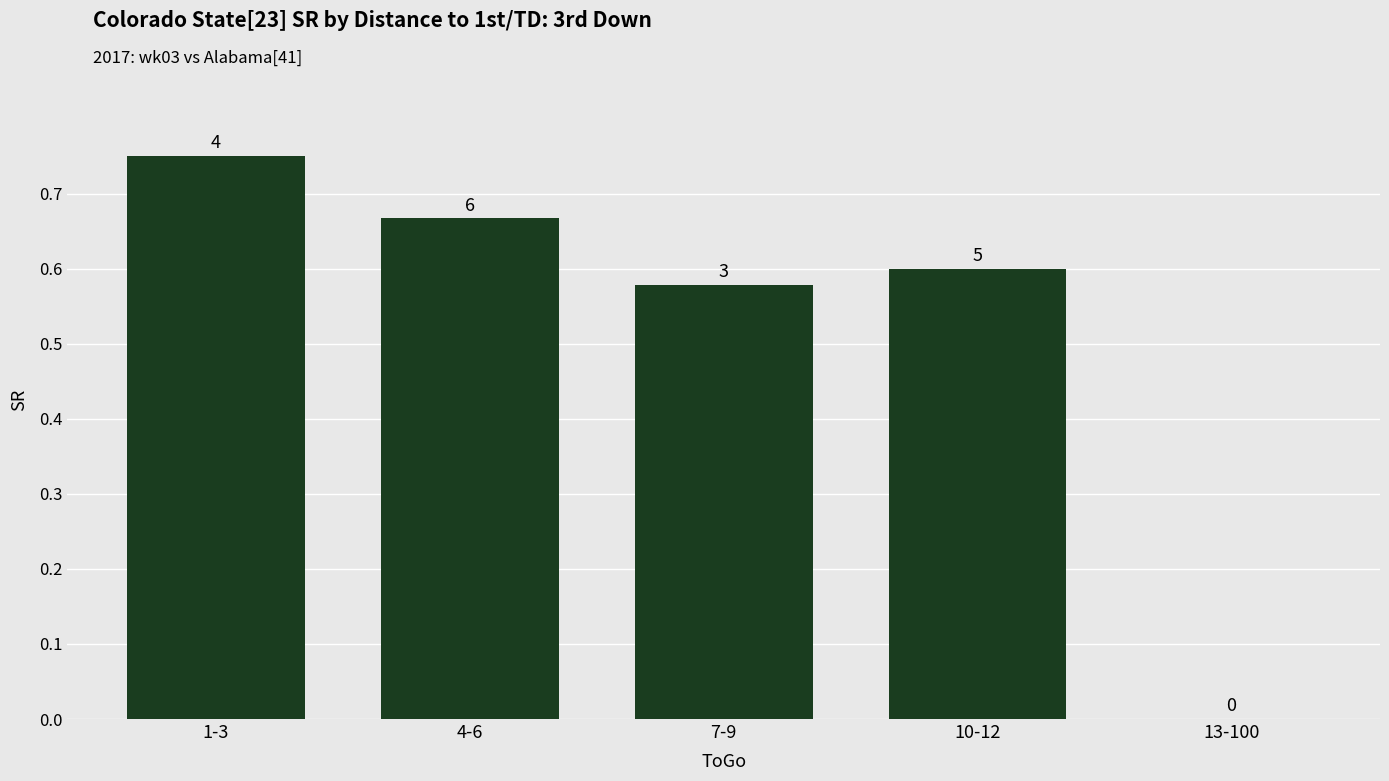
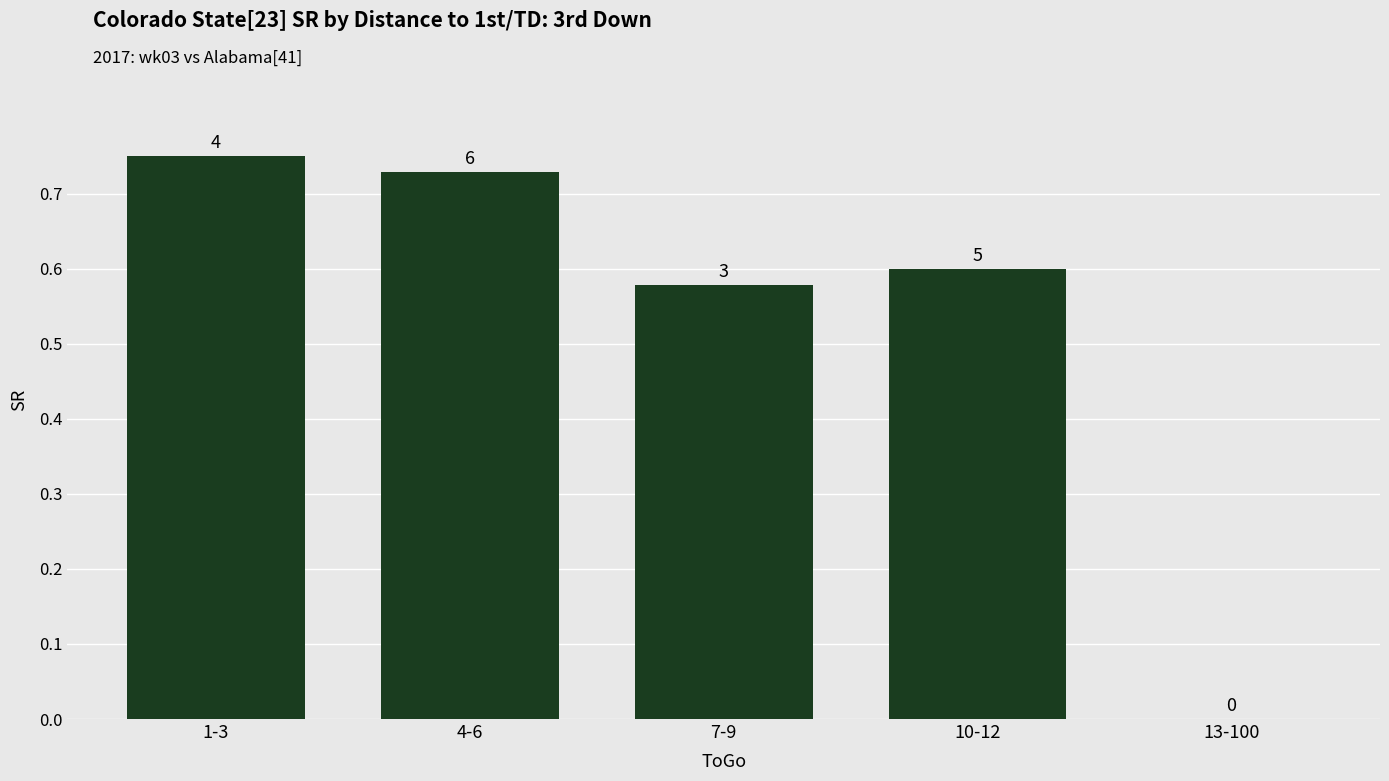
4-6: 0.67 -> 0.73
